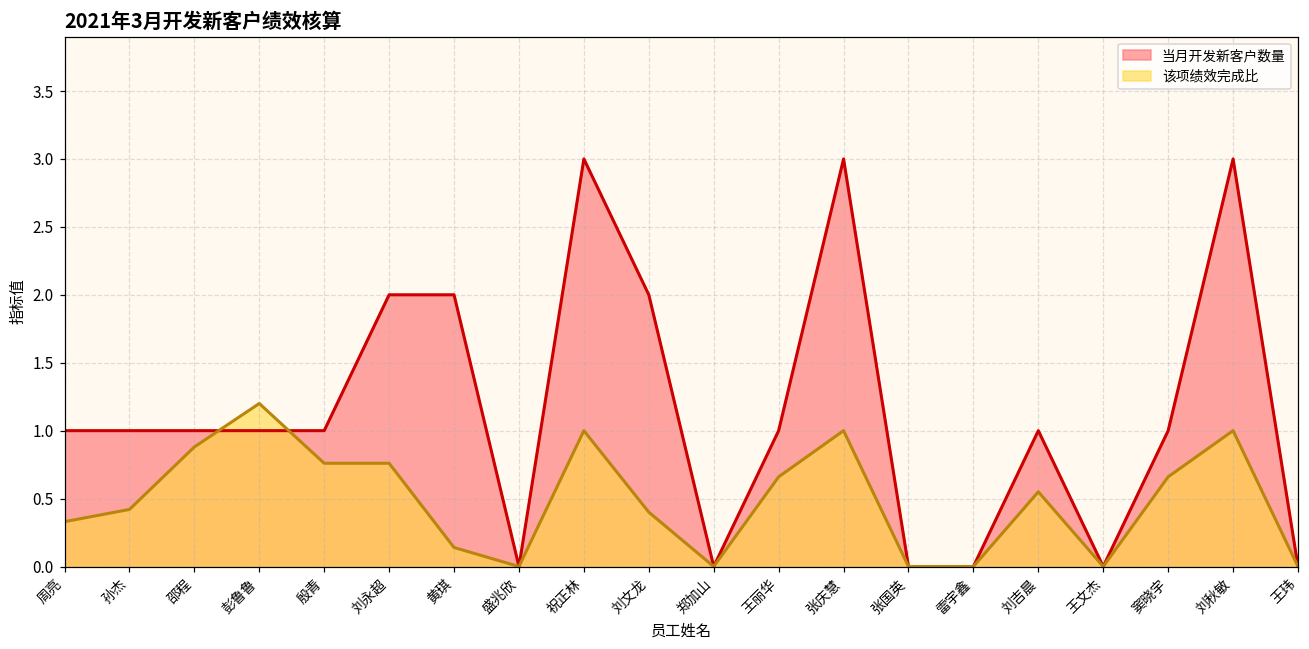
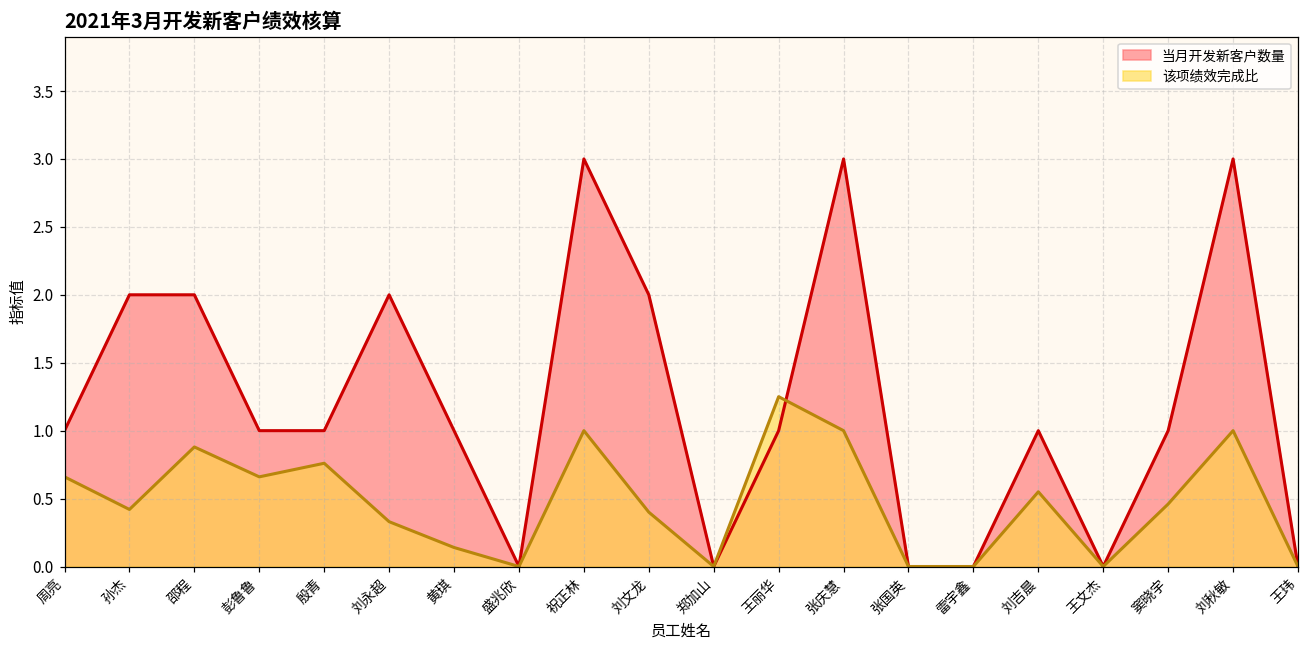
该项绩效完成比, 周亮: 0.33 -> 0.66
当月开发新客户数量, 孙杰: 1 -> 2
当月开发新客户数量, 邵程: 1 -> 2
该项绩效完成比, 彭鲁鲁: 1.20 -> 0.66
该项绩效完成比, 刘永超: 0.76 -> 0.33
当月开发新客户数量, 黄琪: 2 -> 1
该项绩效完成比, 王丽华: 0.66 -> 1.25
该项绩效完成比, 窦晓宇: 0.66 -> 0.46
